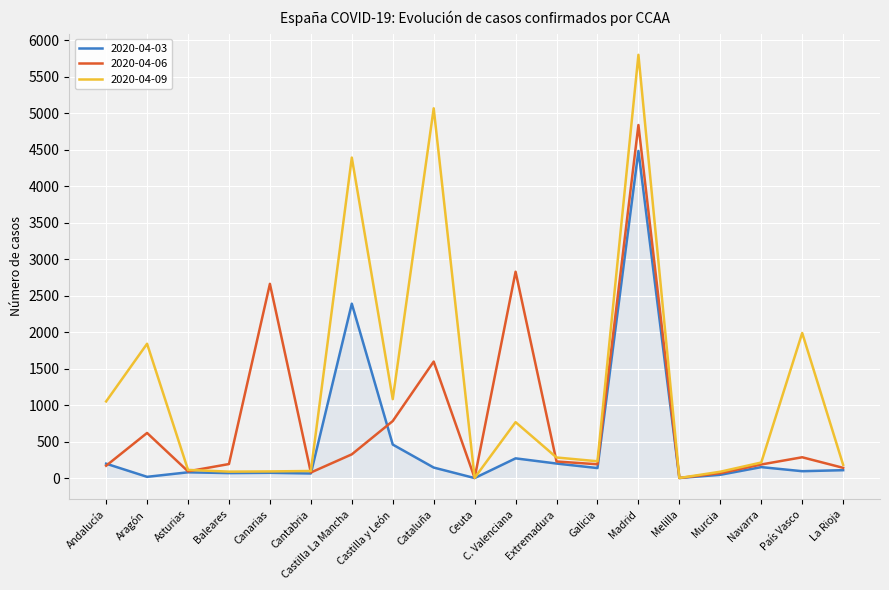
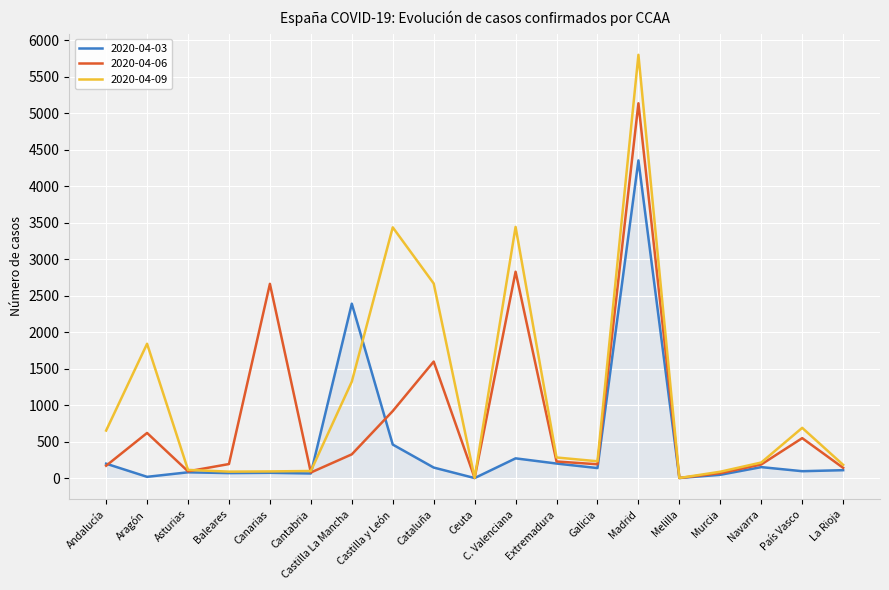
2020-04-09, Andalucía: 1100 -> 700
2020-04-09, Castilla La Mancha: 4400 -> 1300
2020-04-06, Castilla y León: 800 -> 900
2020-04-09, Castilla y León: 1100 -> 3400
2020-04-09, Cataluña: 5100 -> 2700
2020-04-09, C. Valenciana: 800 -> 3400
2020-04-03, Madrid: 4500 -> 4400
2020-04-06, Madrid: 4800 -> 5100
2020-04-06, País Vasco: 300 -> 500
2020-04-09, País Vasco: 2000 -> 700
